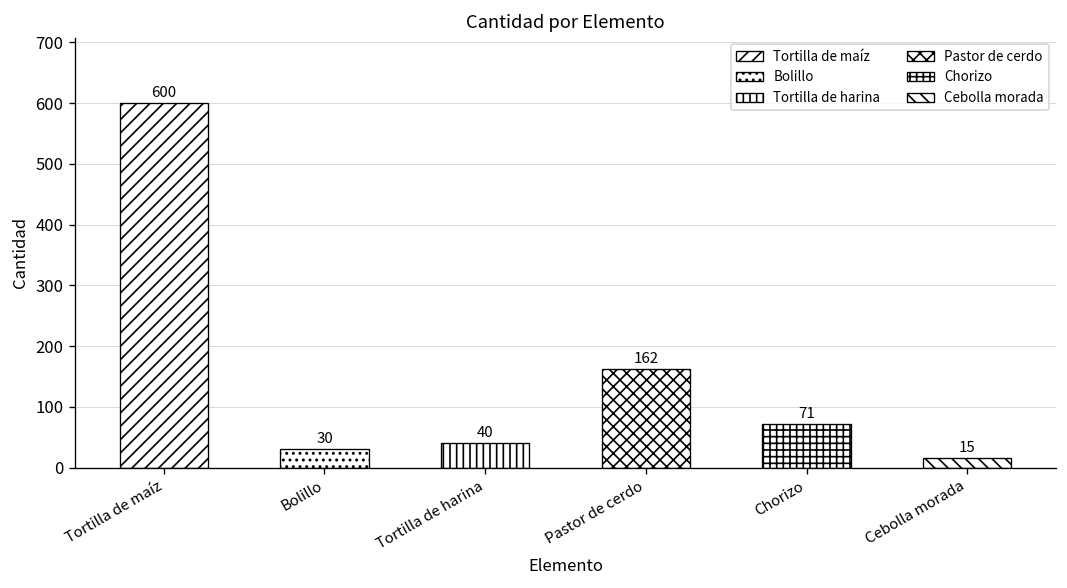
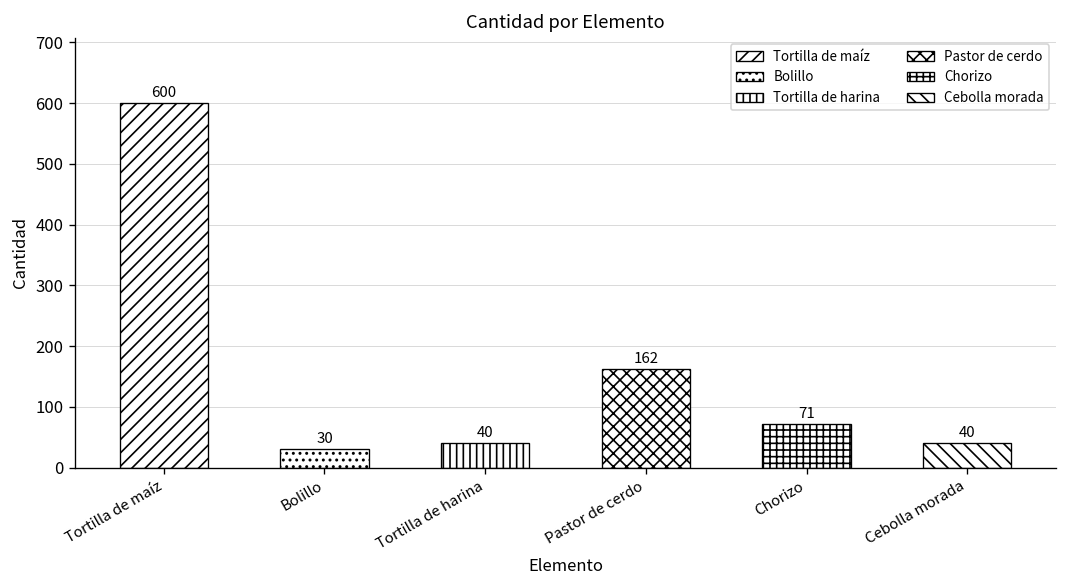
Cebolla morada: 15 -> 40
